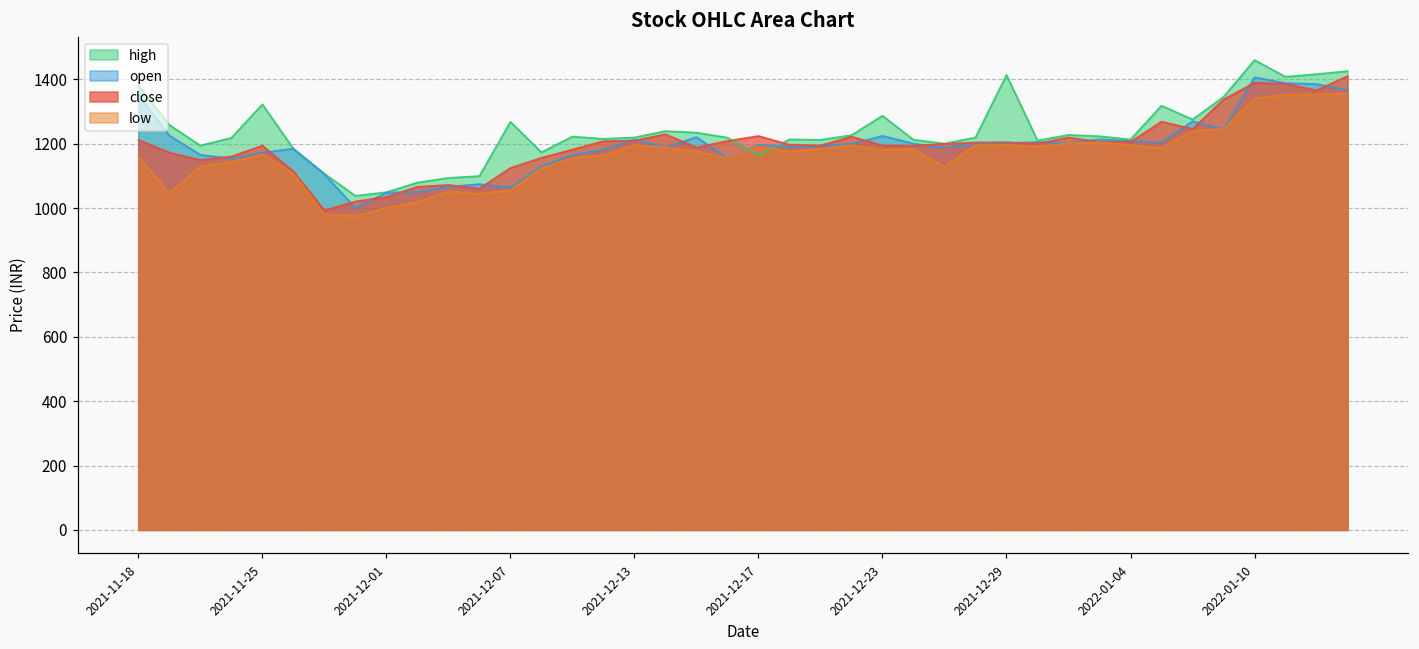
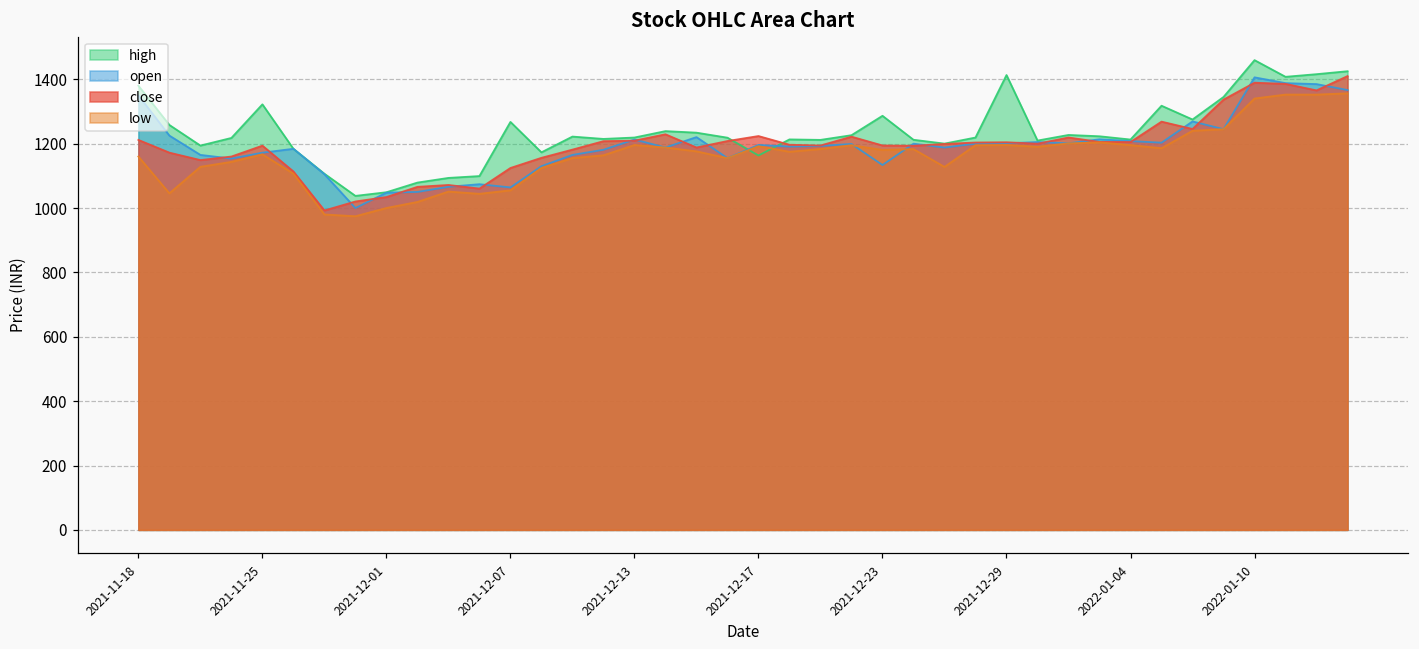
open, 2021-12-23: 1220 -> 1130
